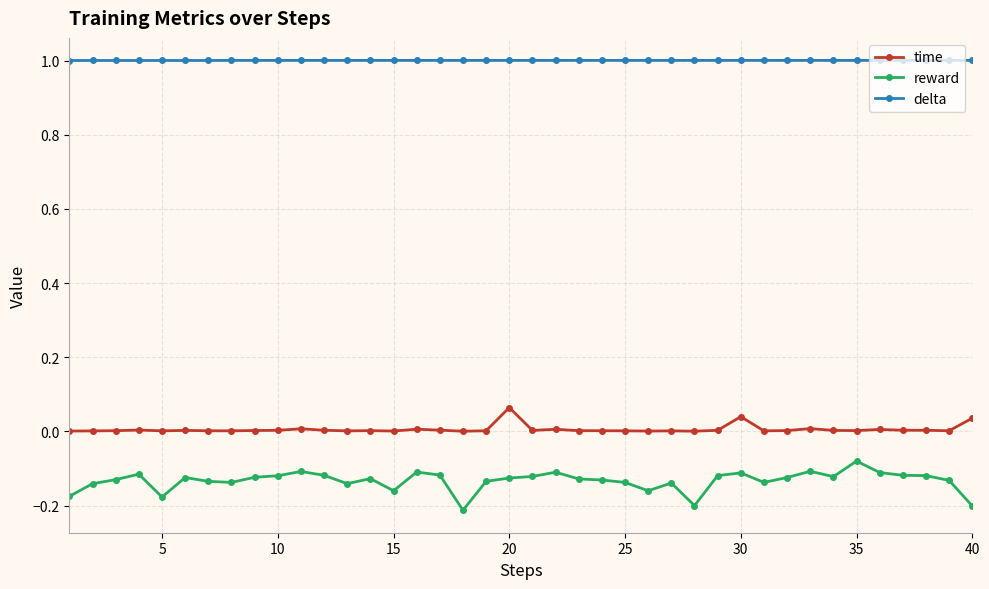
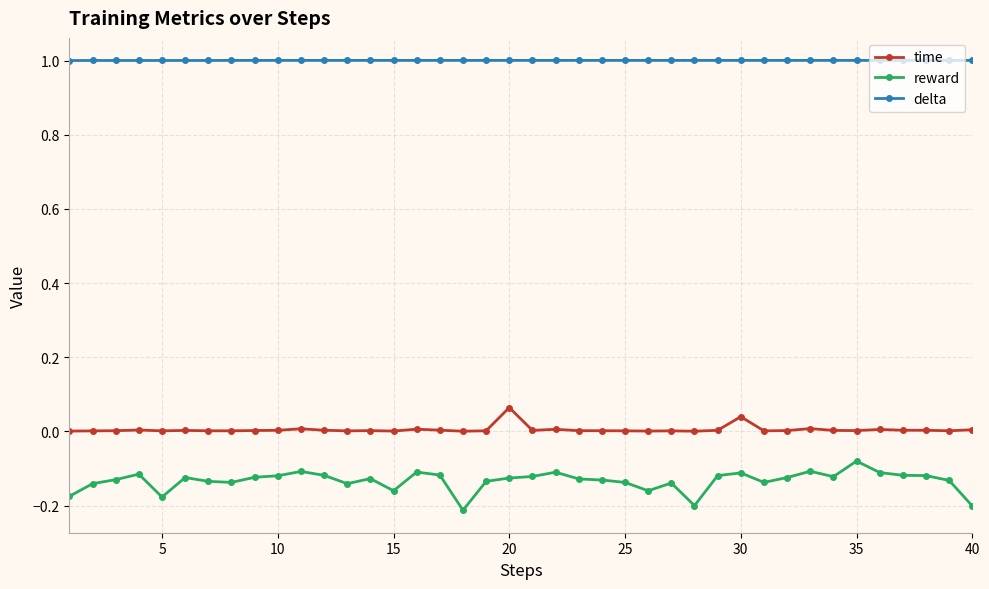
time, 40: 0.04 -> 0.00
